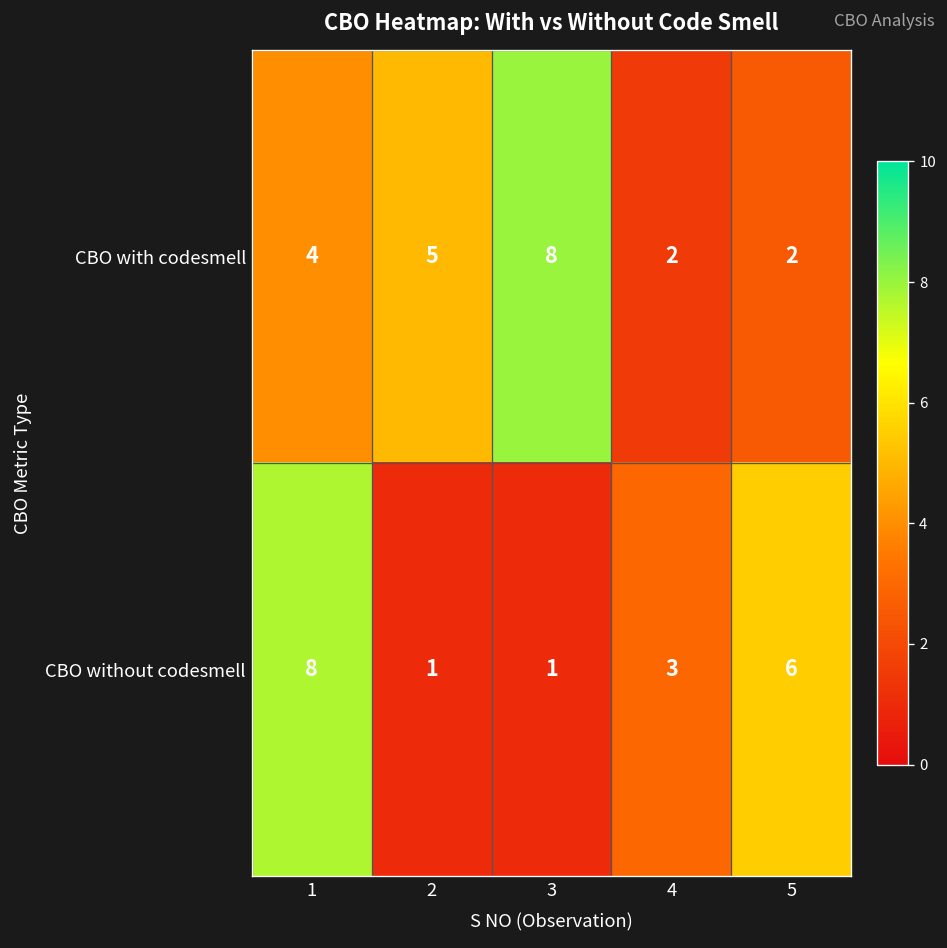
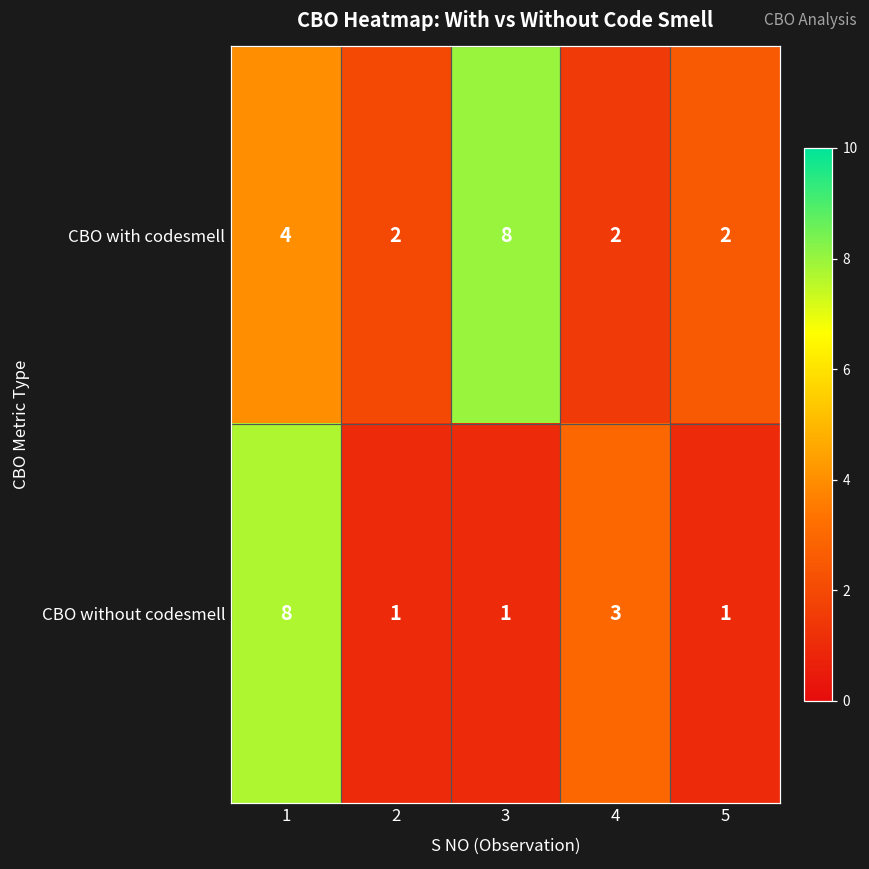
CBO with codesmell, 2: 5 -> 2
CBO without codesmell, 5: 6 -> 1
